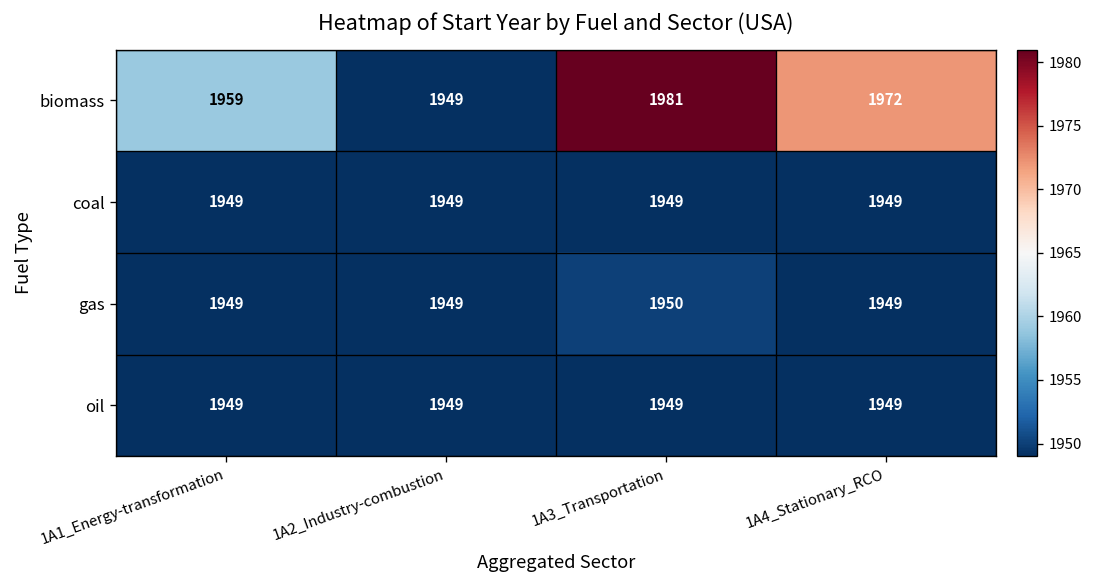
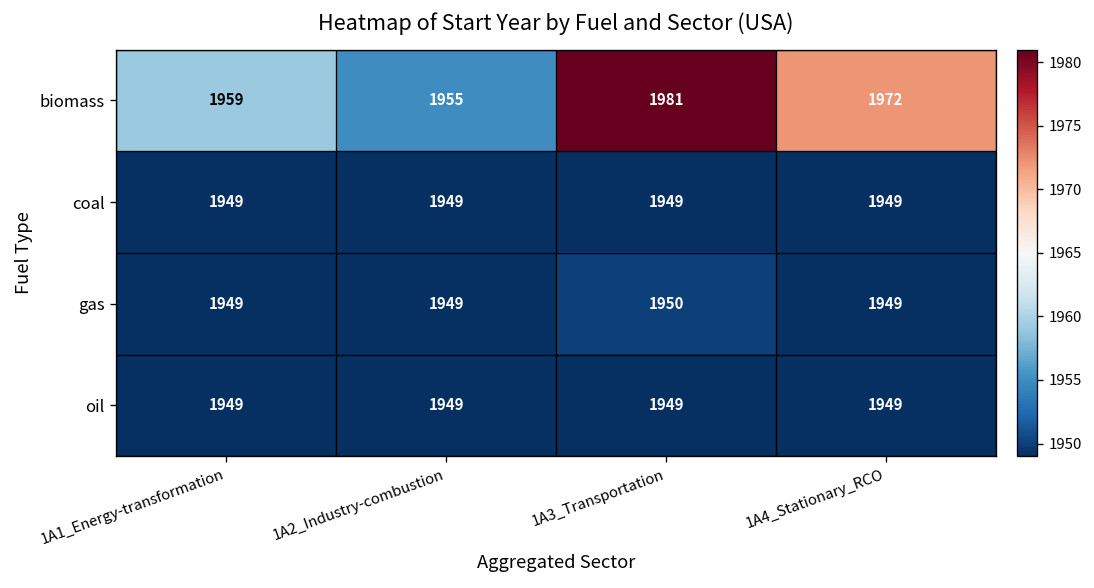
biomass, 1A2_Industry-combustion: 1949 -> 1955
